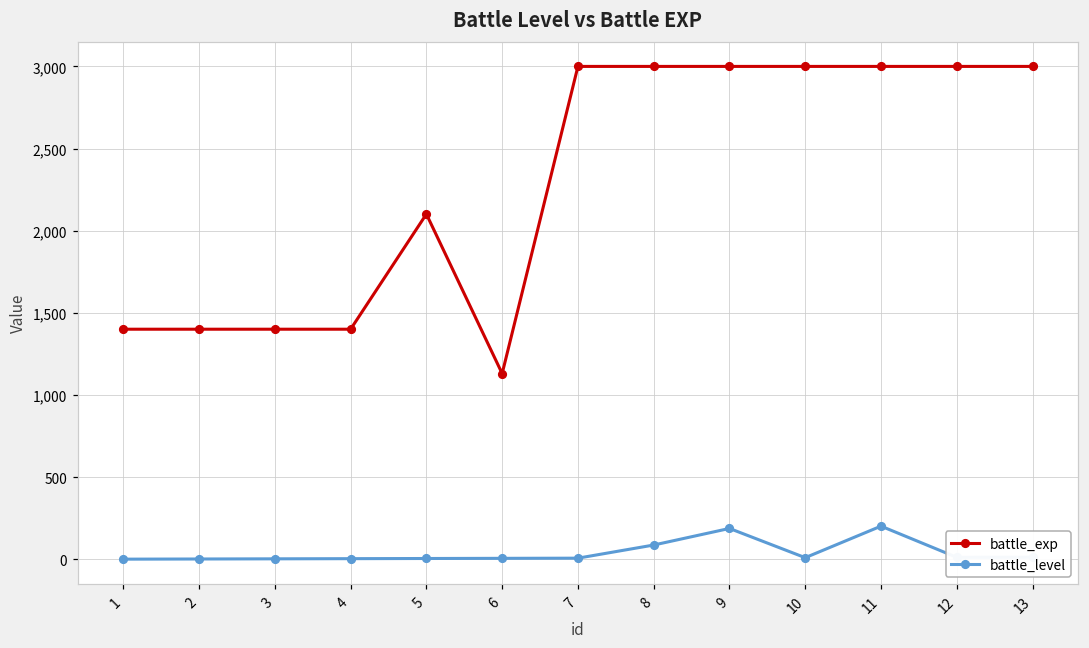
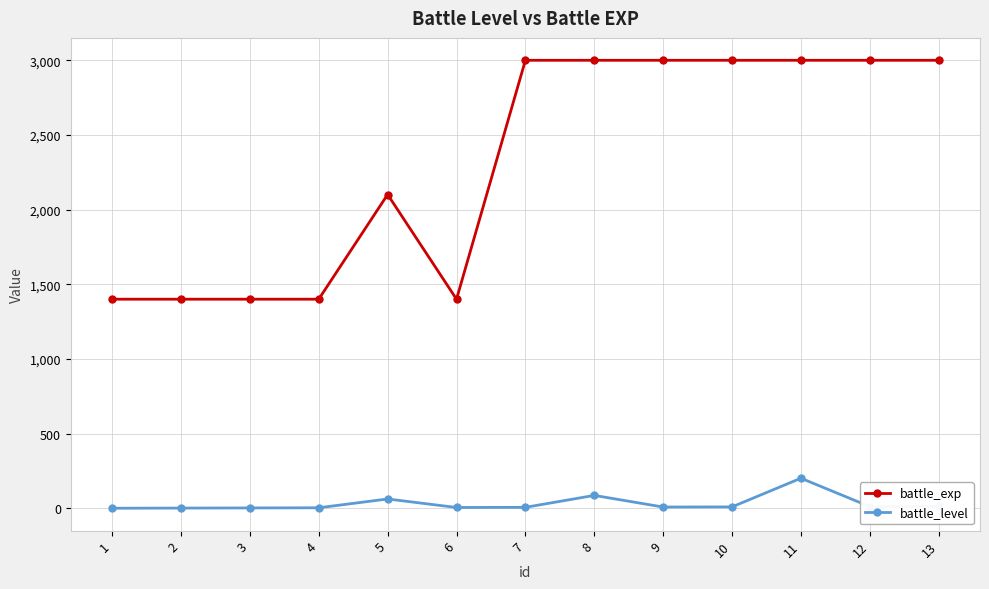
battle_level, 5: 0 -> 60
battle_exp, 6: 1,130 -> 1,400
battle_level, 9: 190 -> 10
